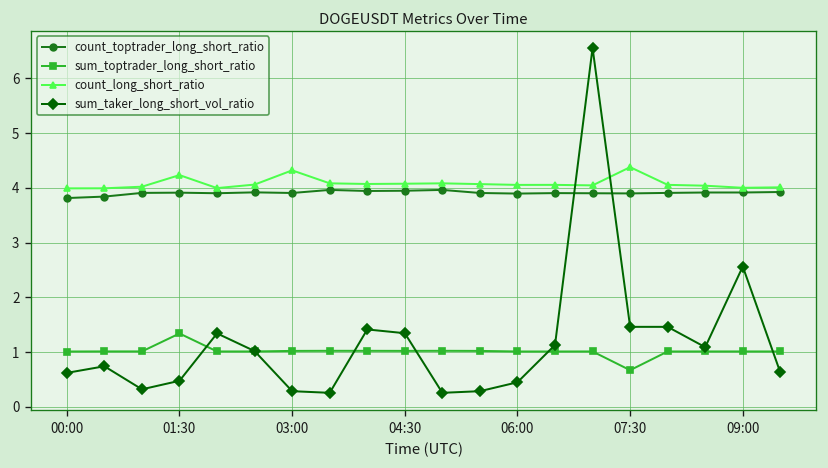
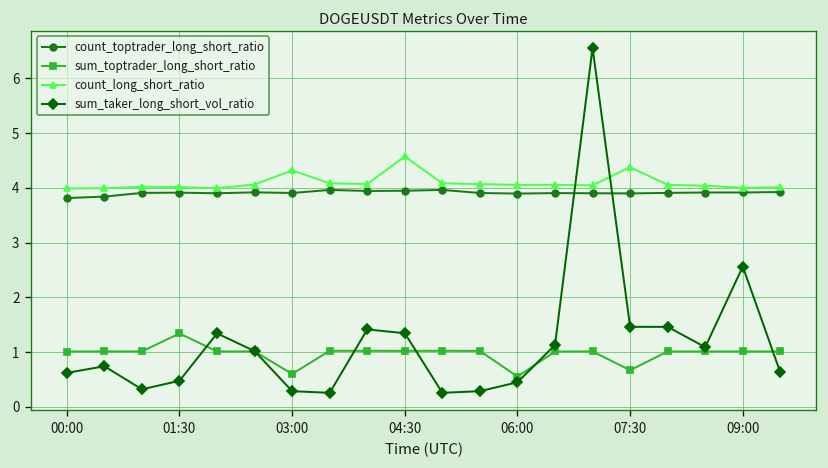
count_long_short_ratio, 01:30: 4.2 -> 4.0
sum_toptrader_long_short_ratio, 03:00: 1.0 -> 0.6
count_long_short_ratio, 04:30: 4.1 -> 4.6
sum_toptrader_long_short_ratio, 06:00: 1.0 -> 0.6
